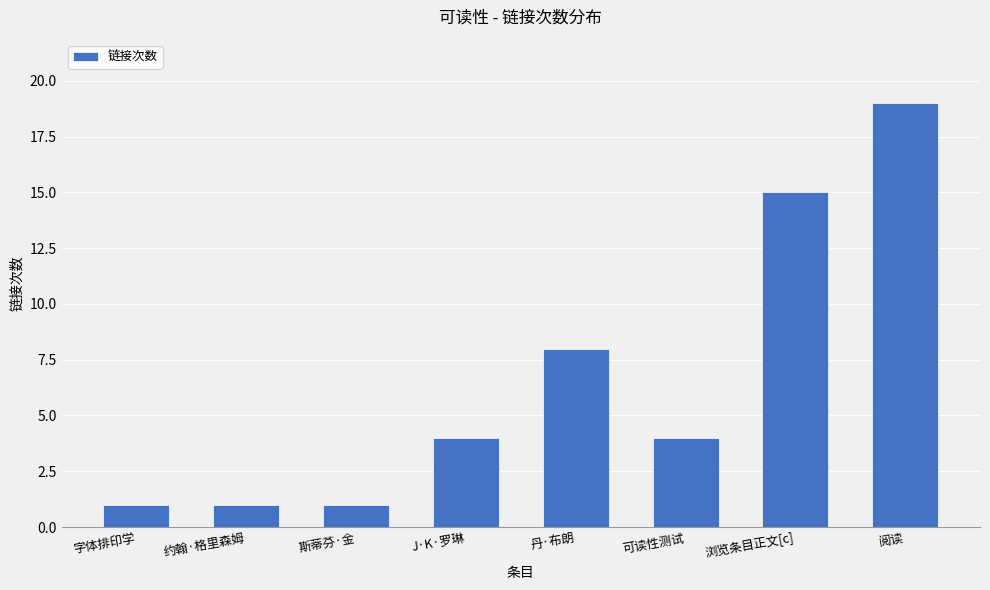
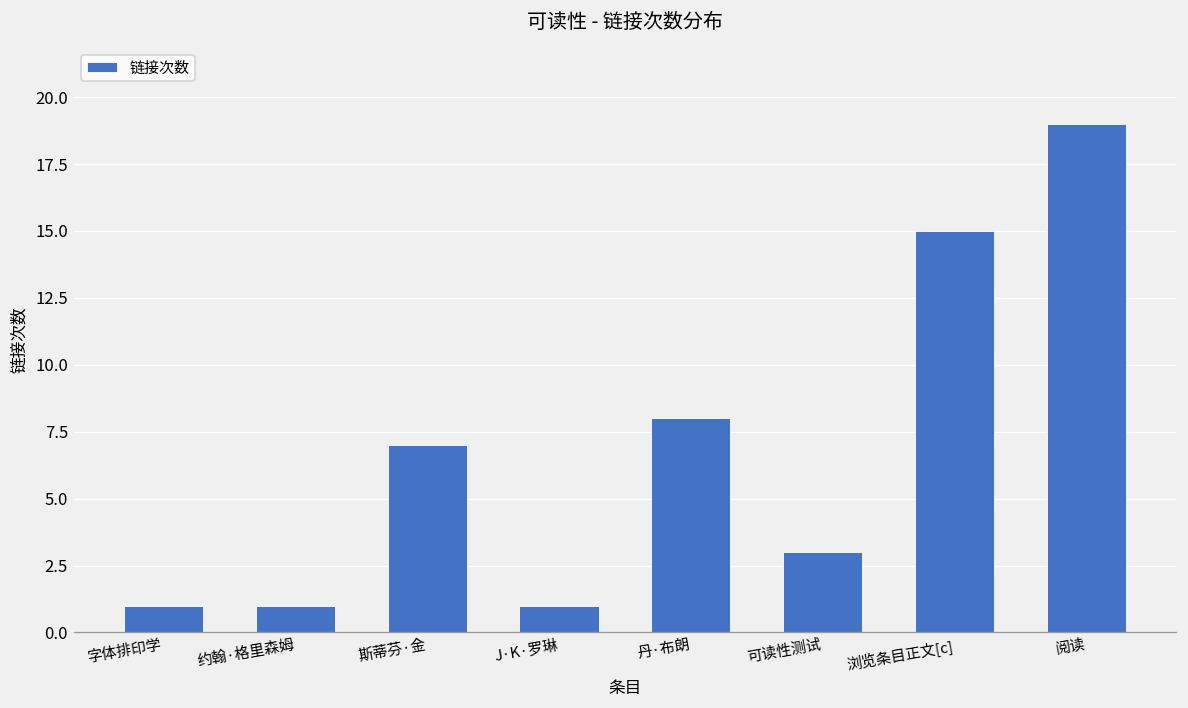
斯蒂芬·金: 1 -> 7
J·K·罗琳: 4 -> 1
可读性测试: 4 -> 3
